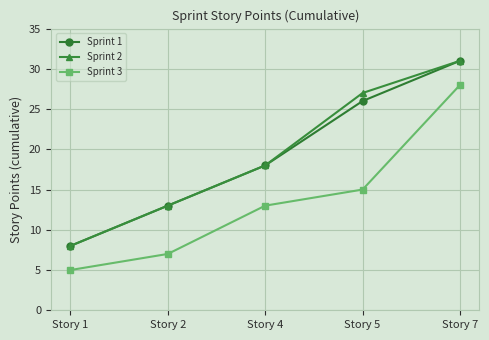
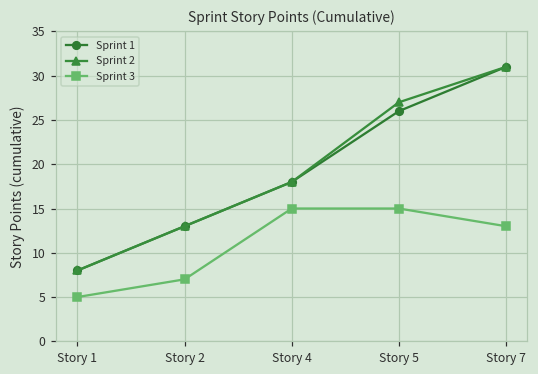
Sprint 3, Story 4: 13 -> 15
Sprint 3, Story 7: 28 -> 13
